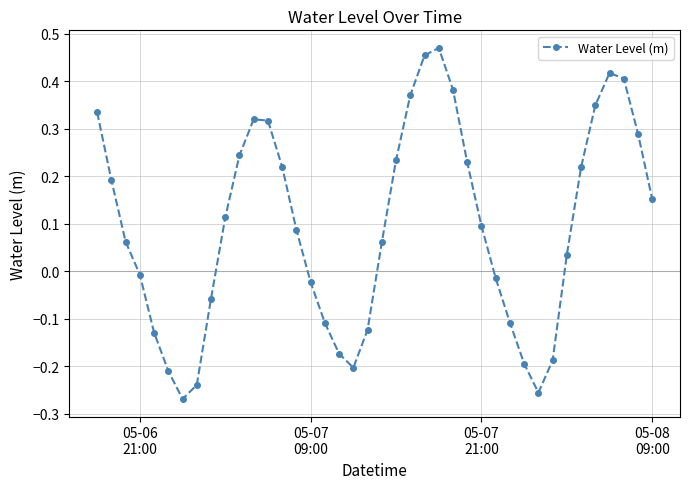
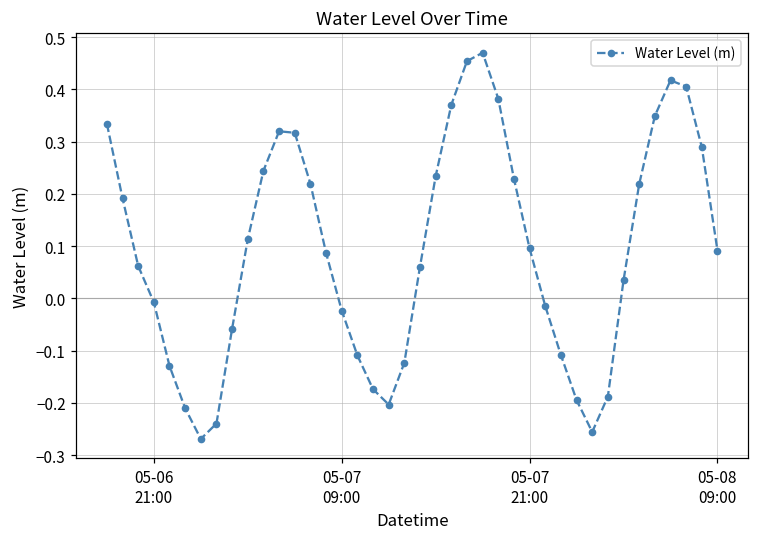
05-08 09:00: 0.15 -> 0.09
